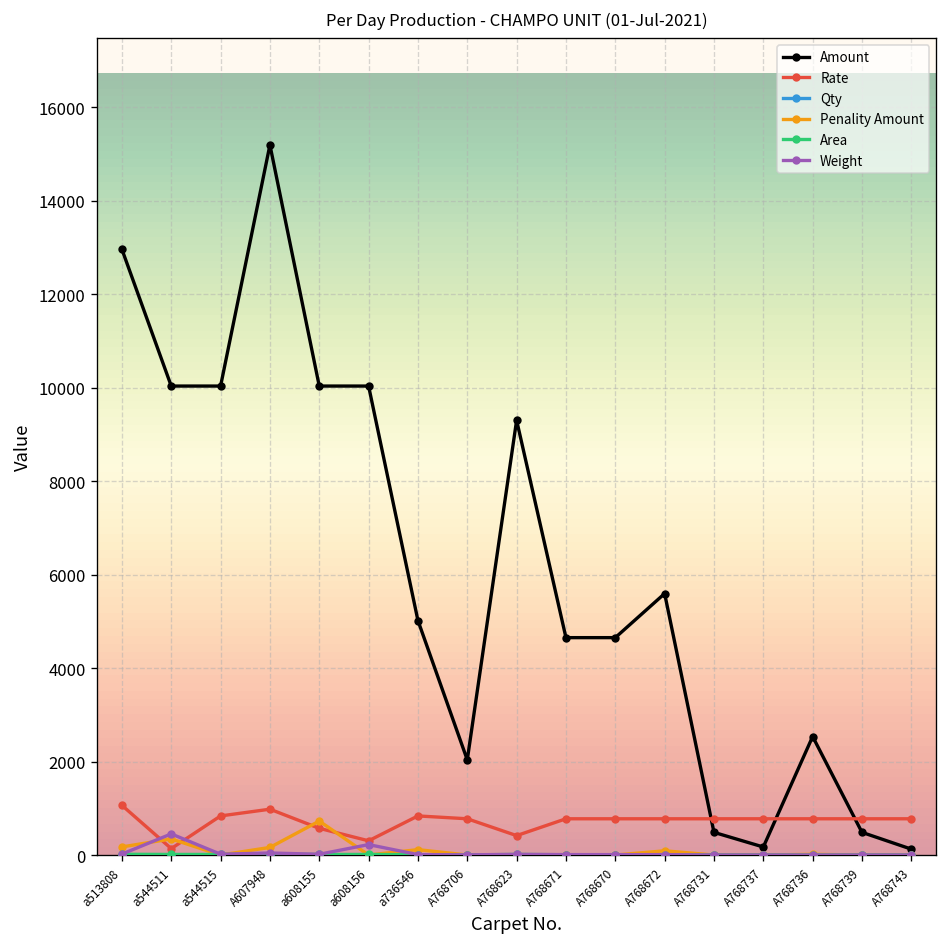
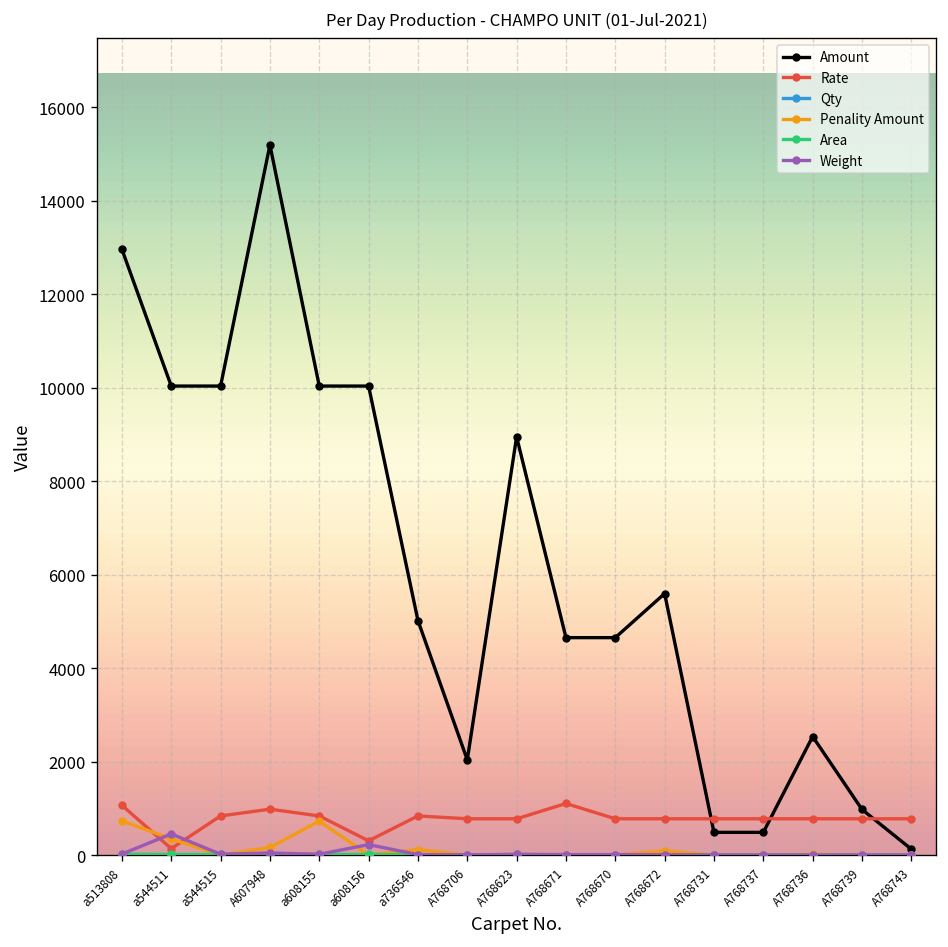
Penality Amount, a513808: 200 -> 700
Rate, a608155: 600 -> 800
Amount, A768623: 9300 -> 8900
Rate, A768623: 400 -> 800
Rate, A768671: 800 -> 1100
Amount, A768737: 200 -> 500
Amount, A768739: 500 -> 1000
